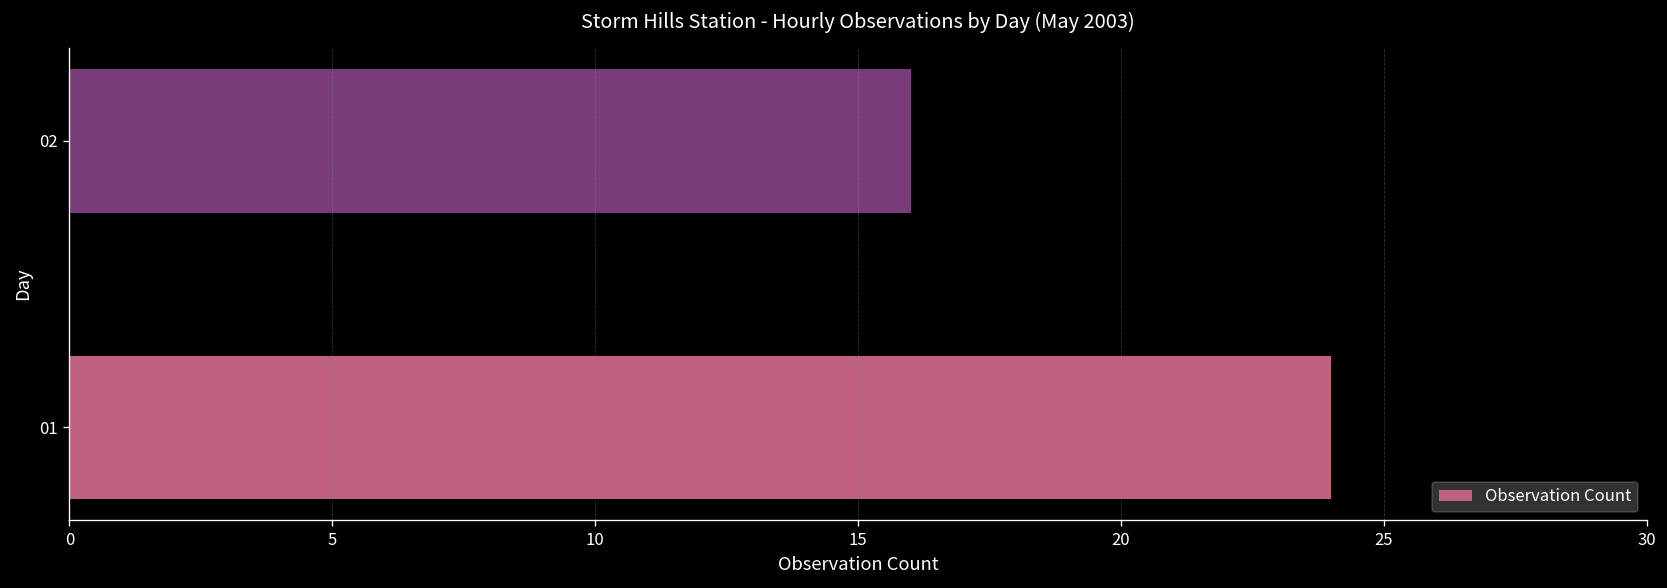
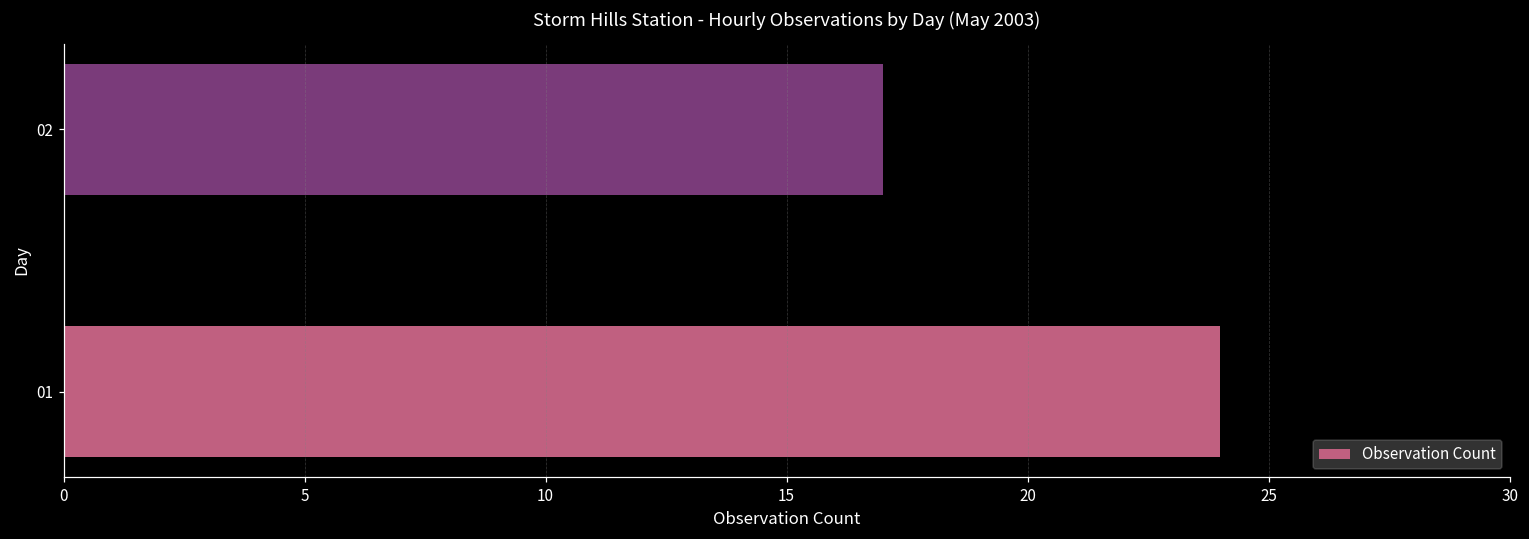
02: 16 -> 17
